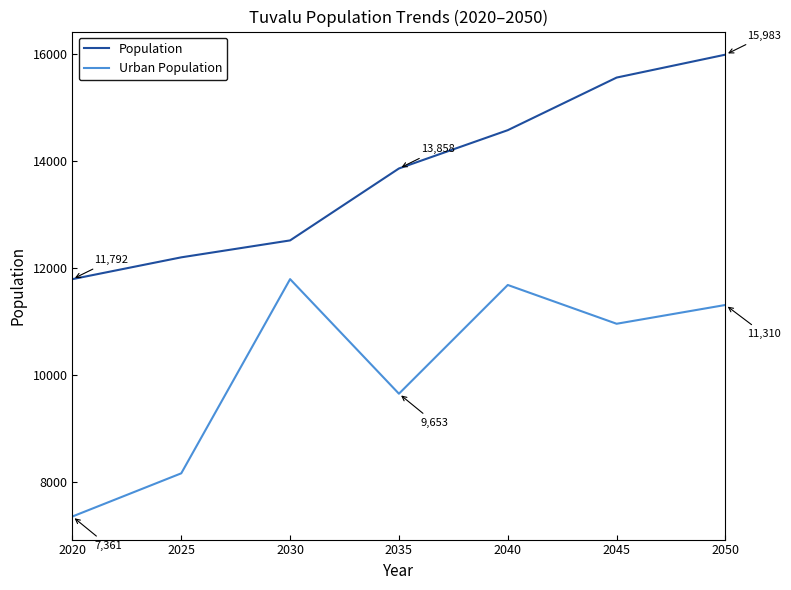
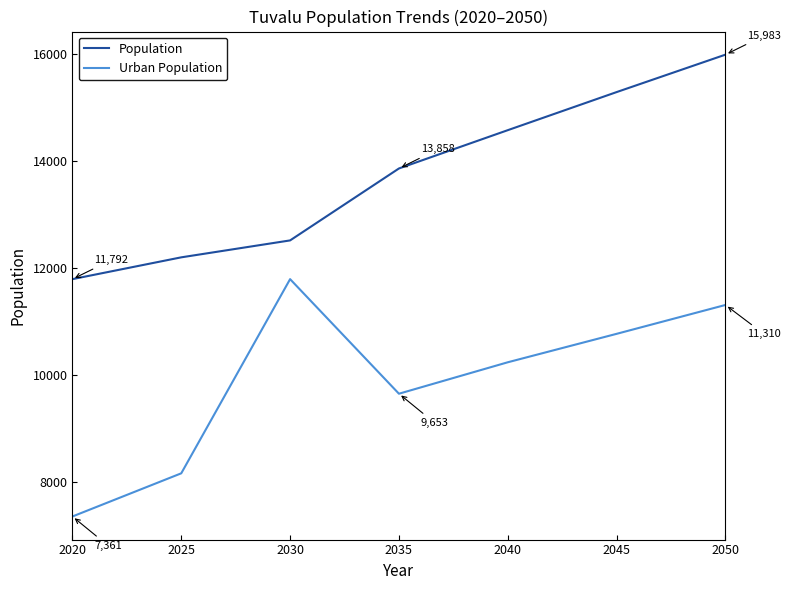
Urban Population, 2040: 11700 -> 10200
Population, 2045: 15600 -> 15300
Urban Population, 2045: 11000 -> 10800
